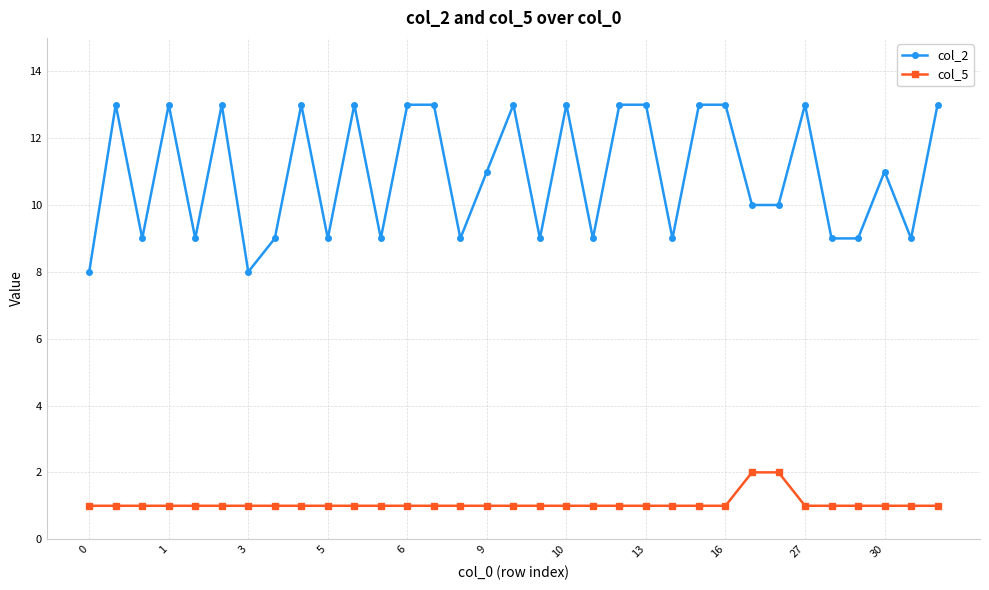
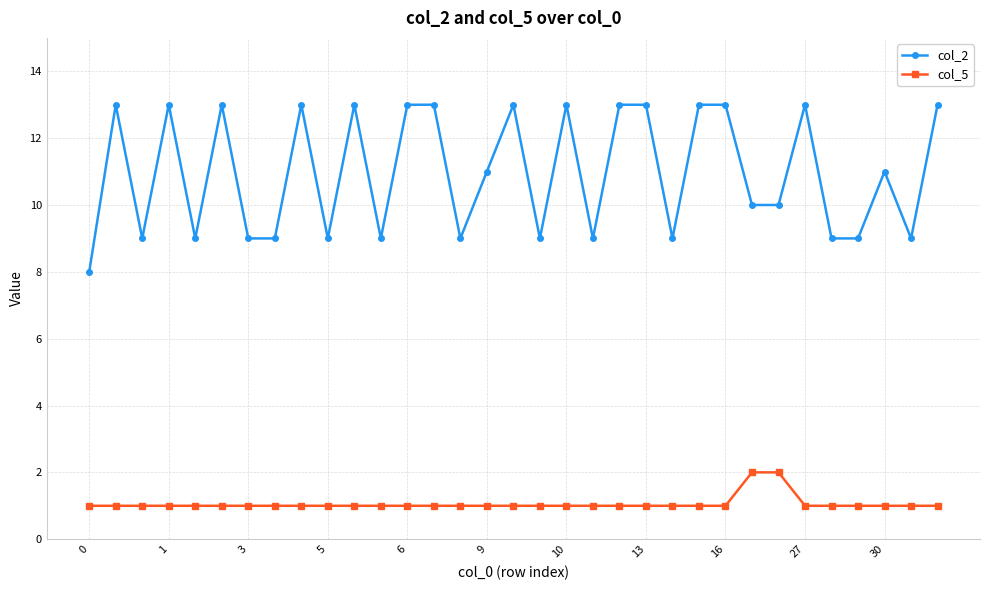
col_2, 3: 8 -> 9
